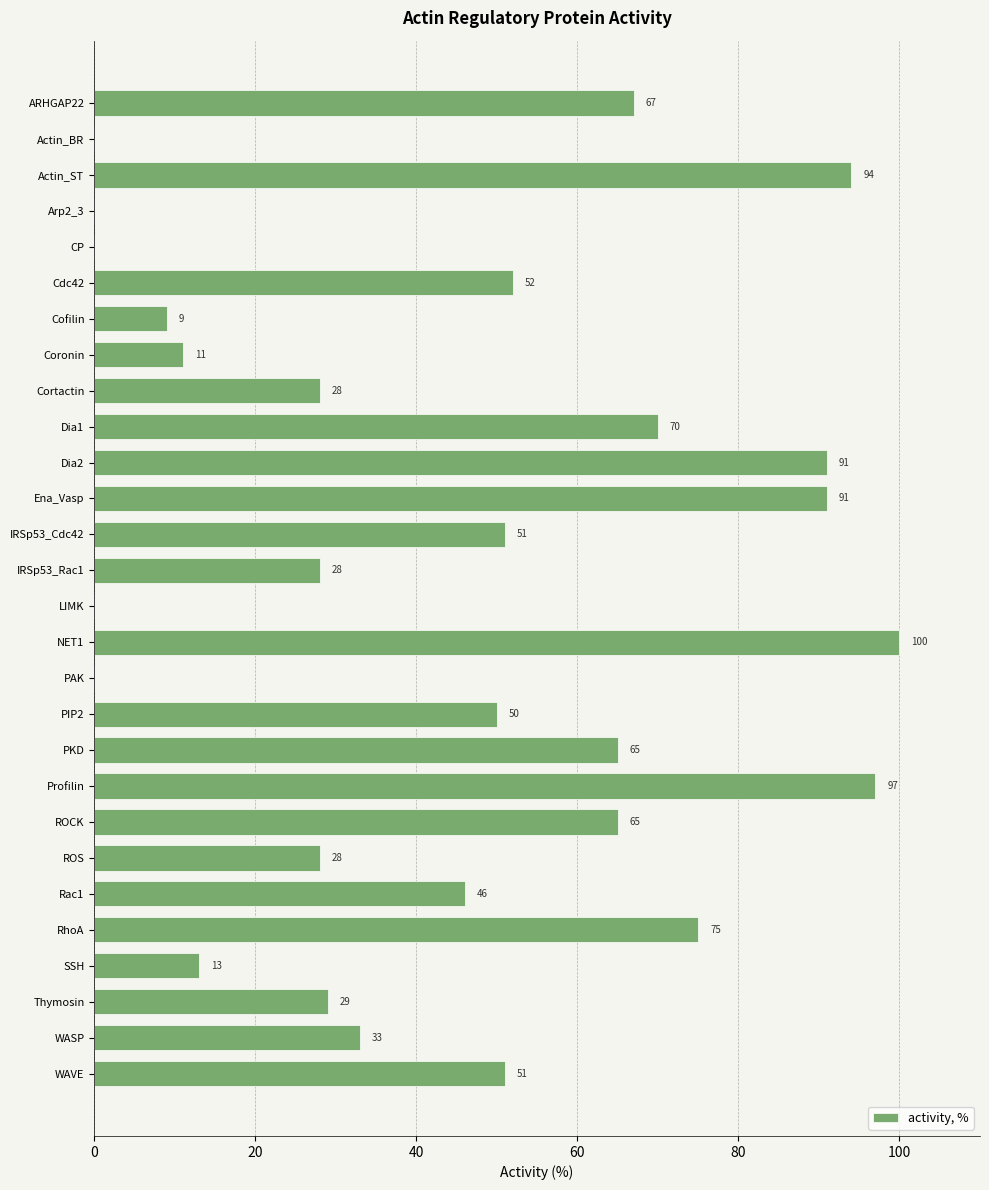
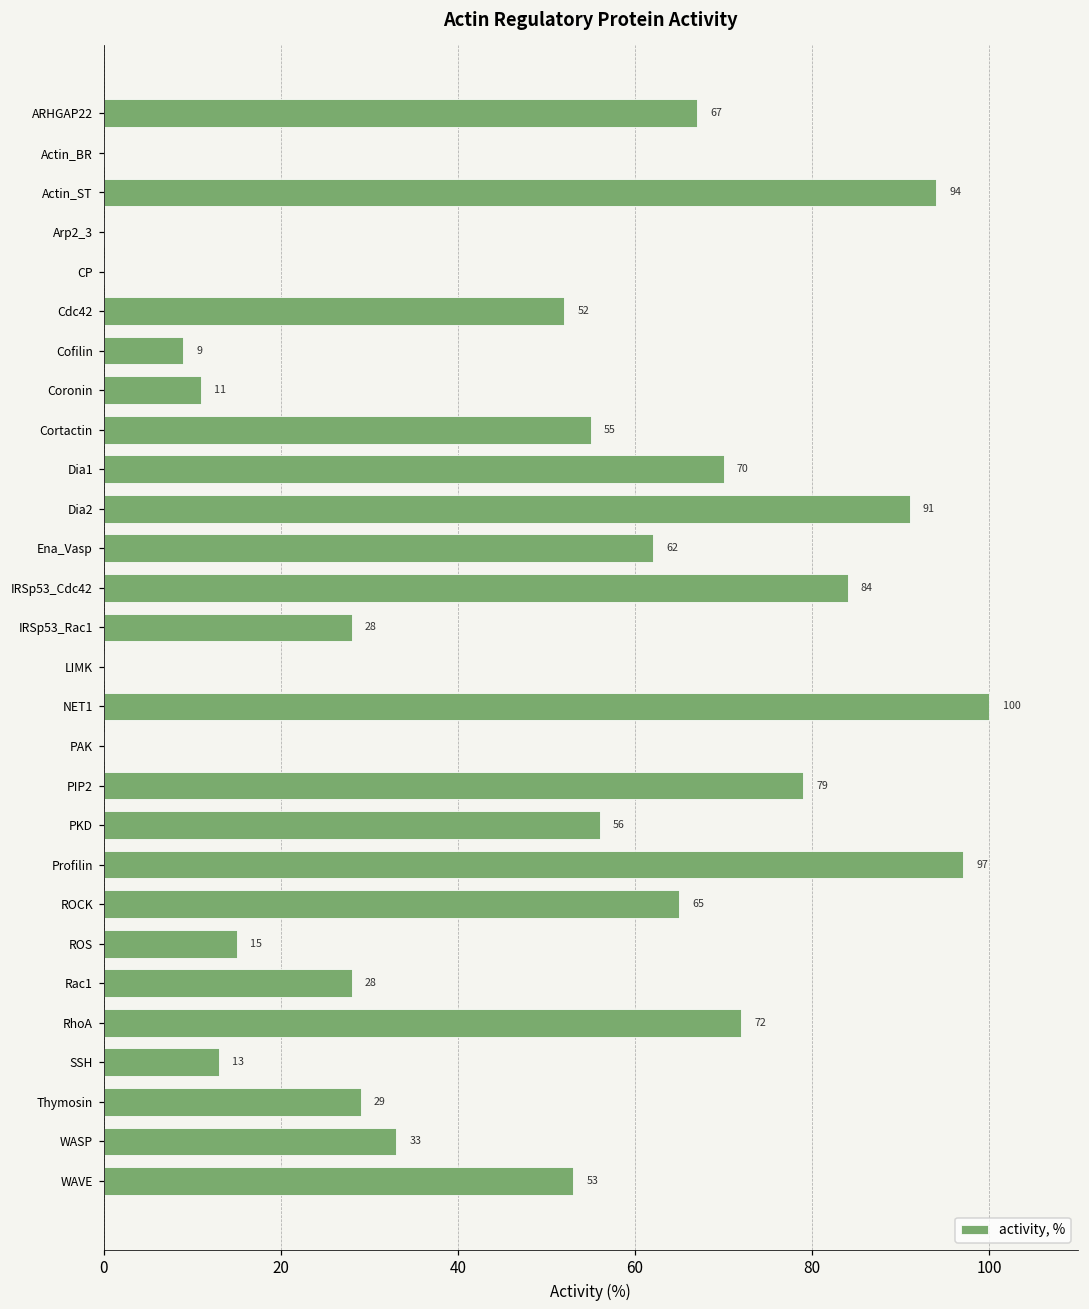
Cortactin: 28 -> 55
Ena_Vasp: 91 -> 62
IRSp53_Cdc42: 51 -> 84
PIP2: 50 -> 79
PKD: 65 -> 56
ROS: 28 -> 15
Rac1: 46 -> 28
RhoA: 75 -> 72
WAVE: 51 -> 53
